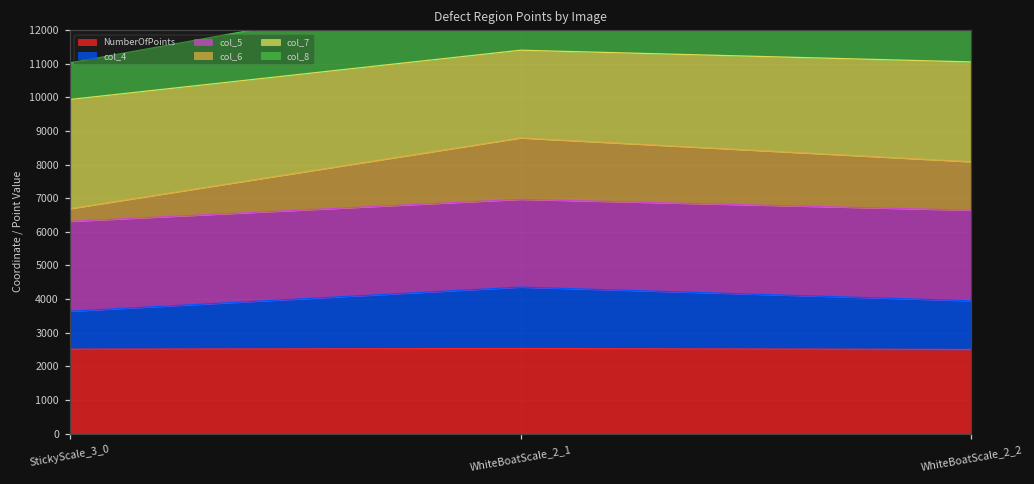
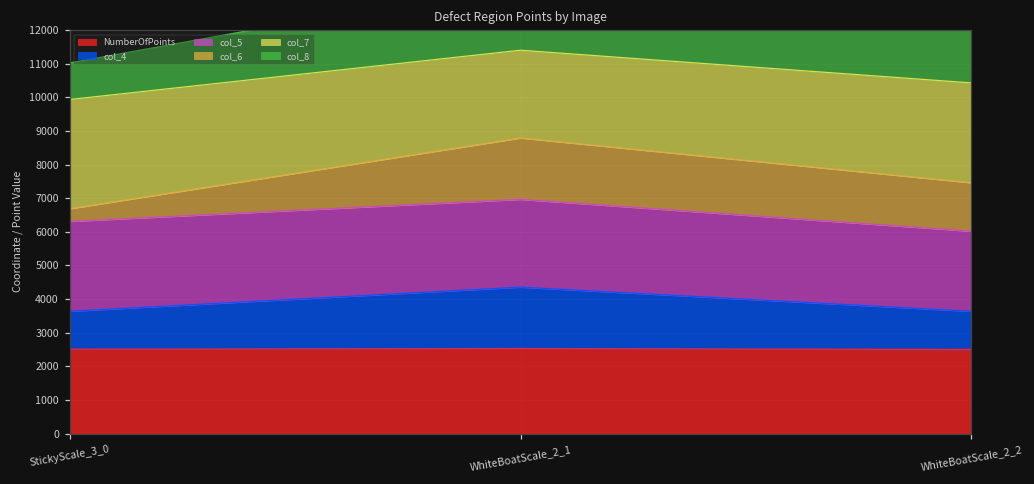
col_4, WhiteBoatScale_2_2: 1400 -> 1100
col_5, WhiteBoatScale_2_2: 2700 -> 2400
